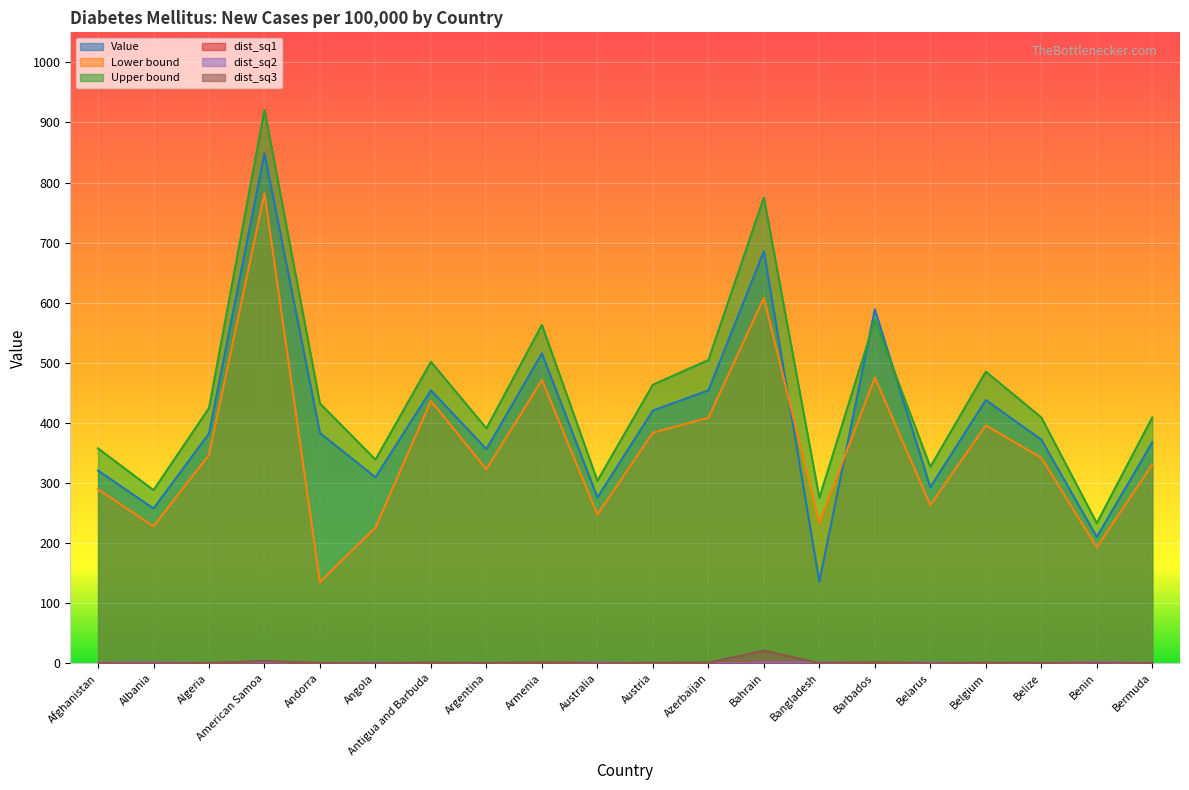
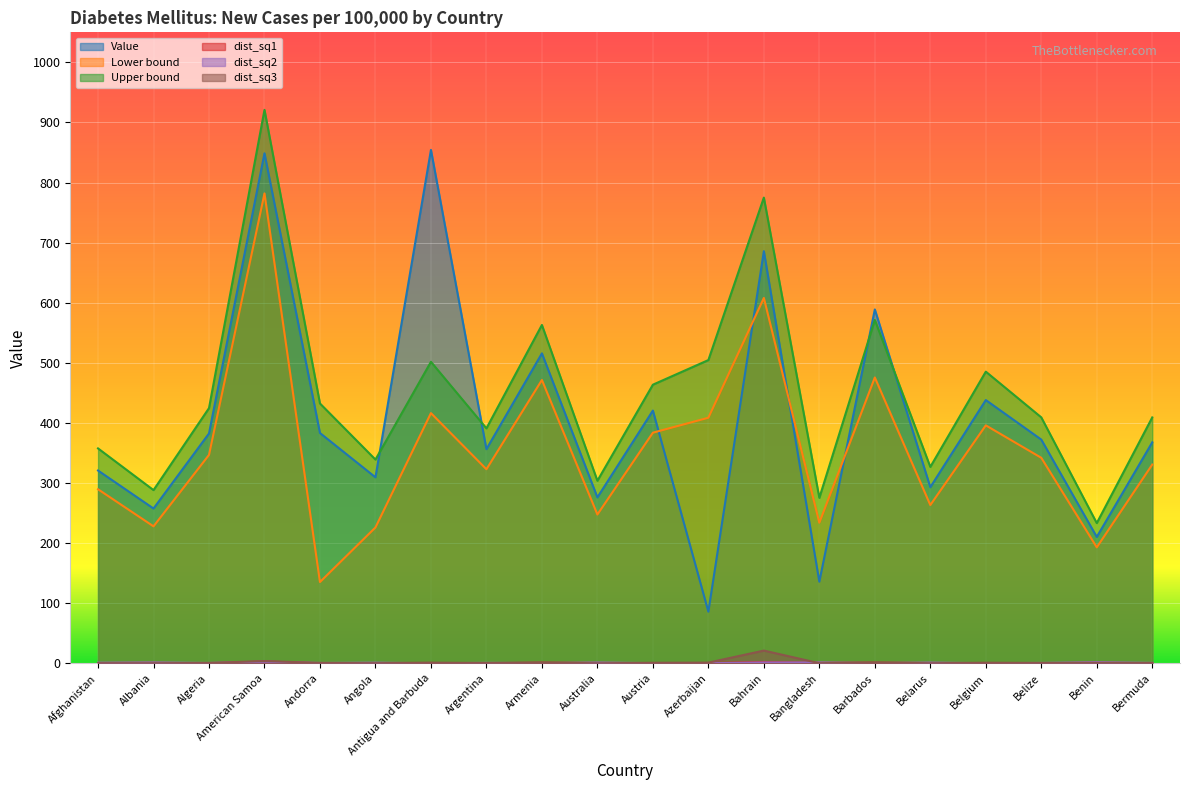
Value, Antigua and Barbuda: 450 -> 850
Lower bound, Antigua and Barbuda: 440 -> 420
Value, Azerbaijan: 450 -> 90
